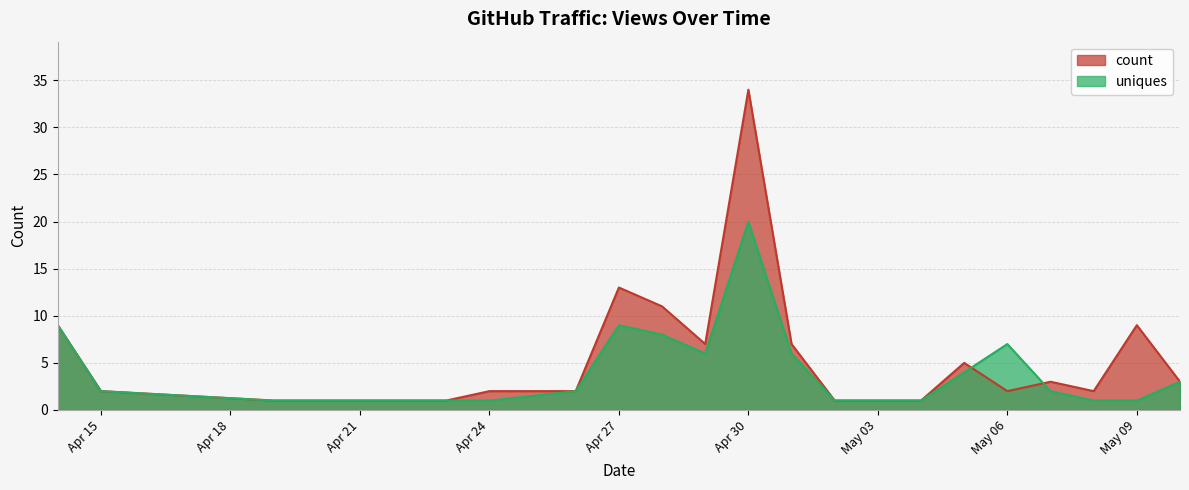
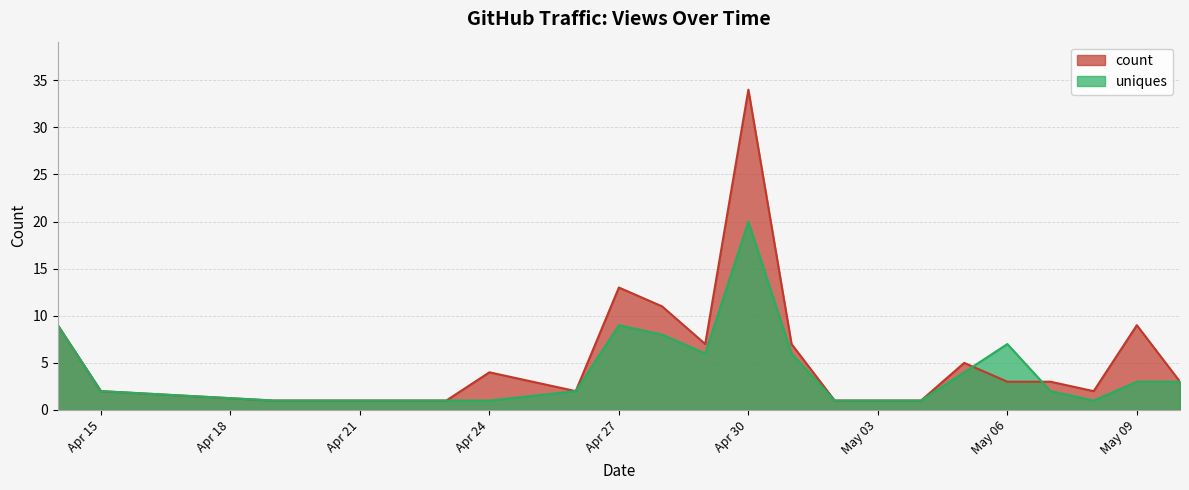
count, Apr 24: 2 -> 4
count, May 06: 2 -> 3
uniques, May 09: 1 -> 3
